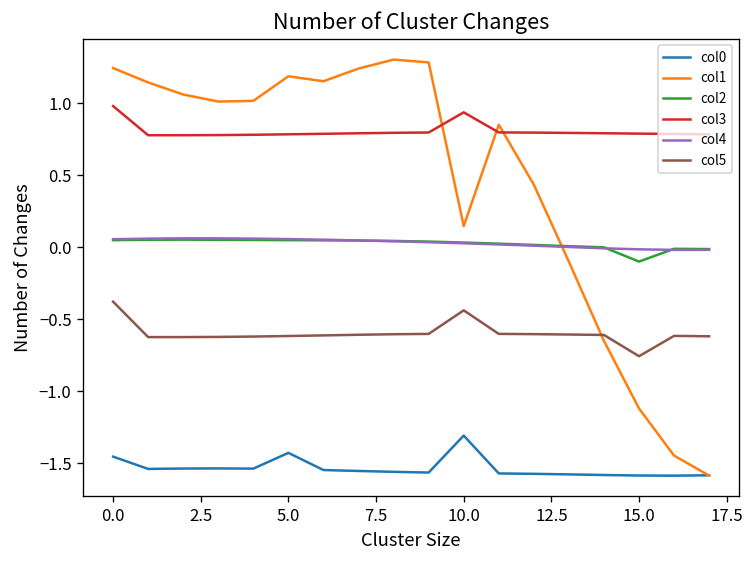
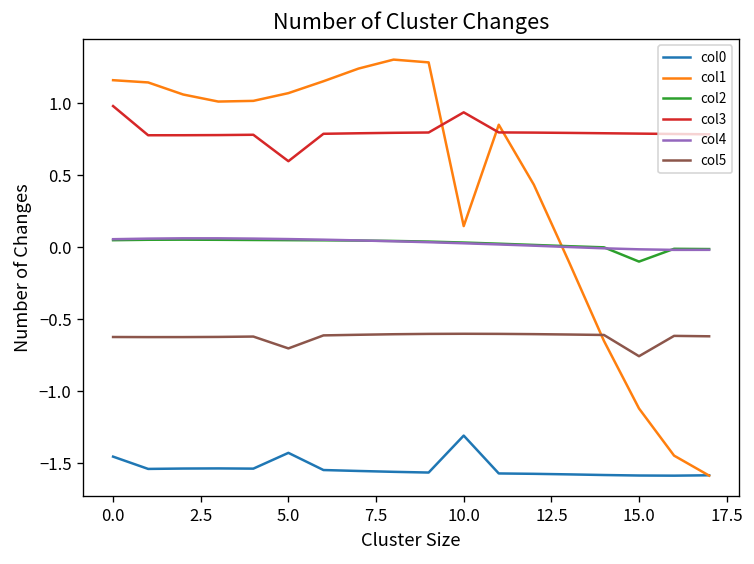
col1, 0.0: 1.25 -> 1.16
col5, 0.0: -0.38 -> -0.62
col1, 5.0: 1.19 -> 1.07
col3, 5.0: 0.79 -> 0.60
col5, 5.0: -0.62 -> -0.70
col5, 10.0: -0.44 -> -0.60
